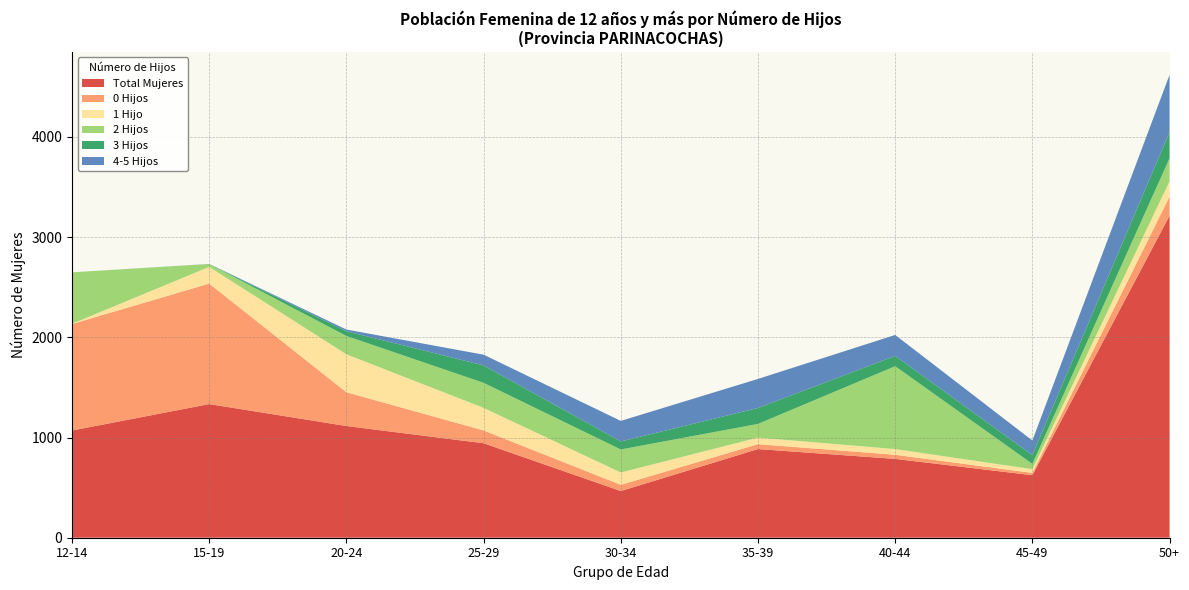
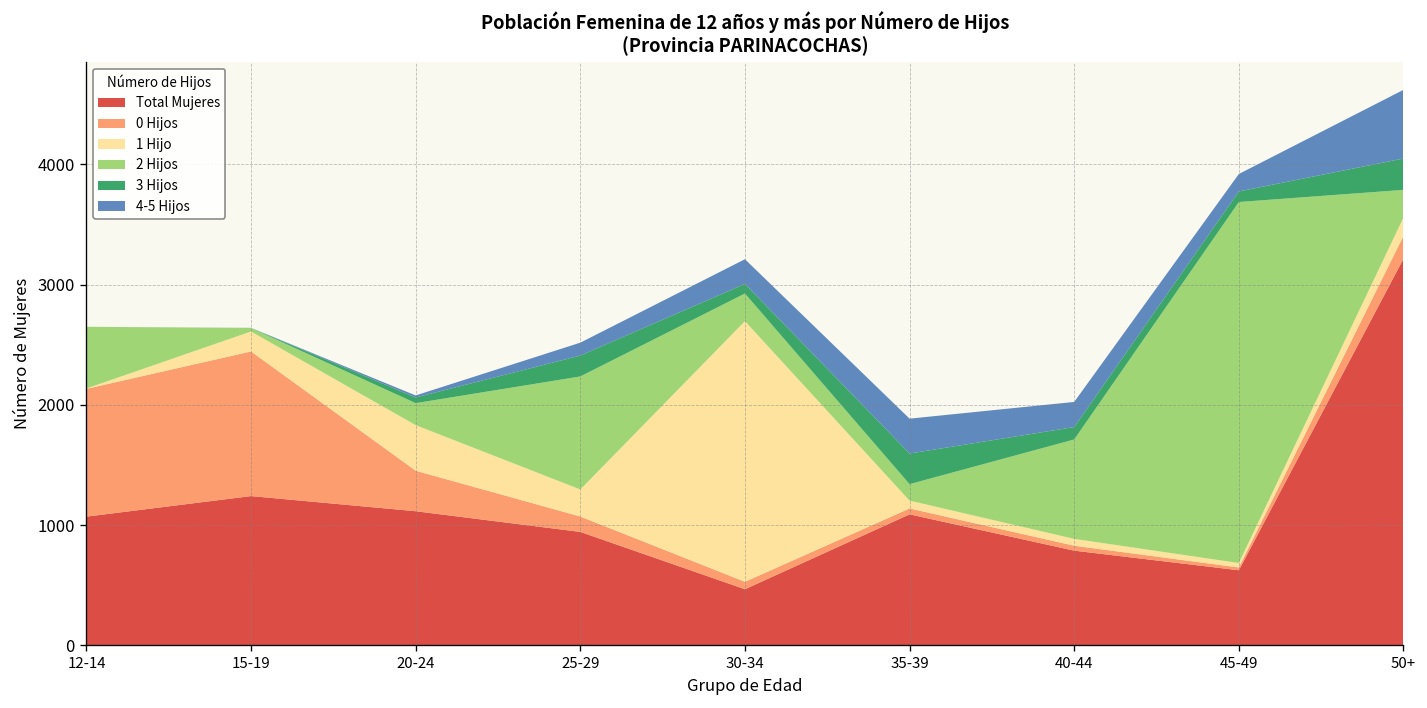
Total Mujeres, 15-19: 1330 -> 1240
2 Hijos, 25-29: 250 -> 940
1 Hijo, 30-34: 120 -> 2170
Total Mujeres, 35-39: 890 -> 1090
3 Hijos, 35-39: 160 -> 260
2 Hijos, 45-49: 50 -> 3000
